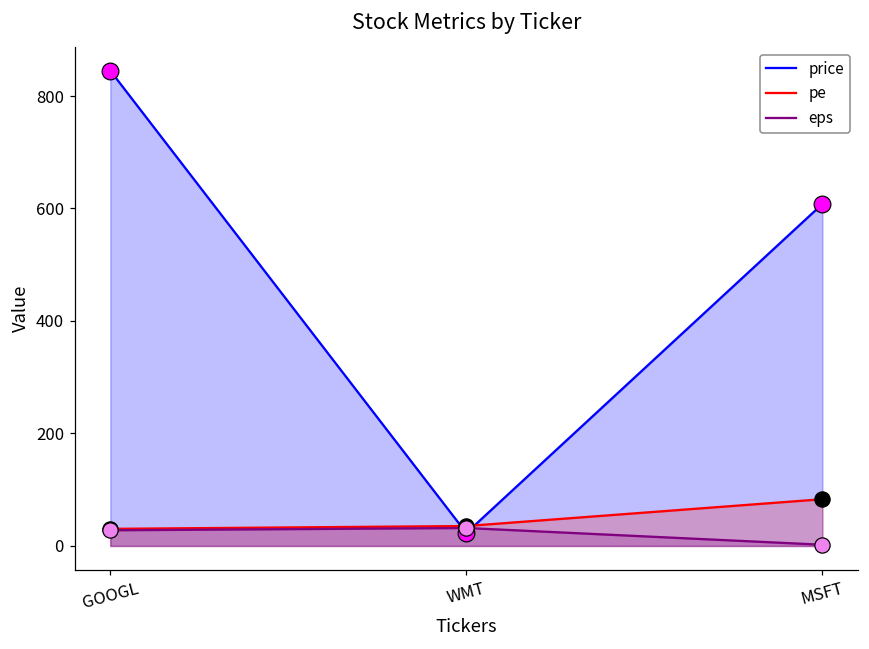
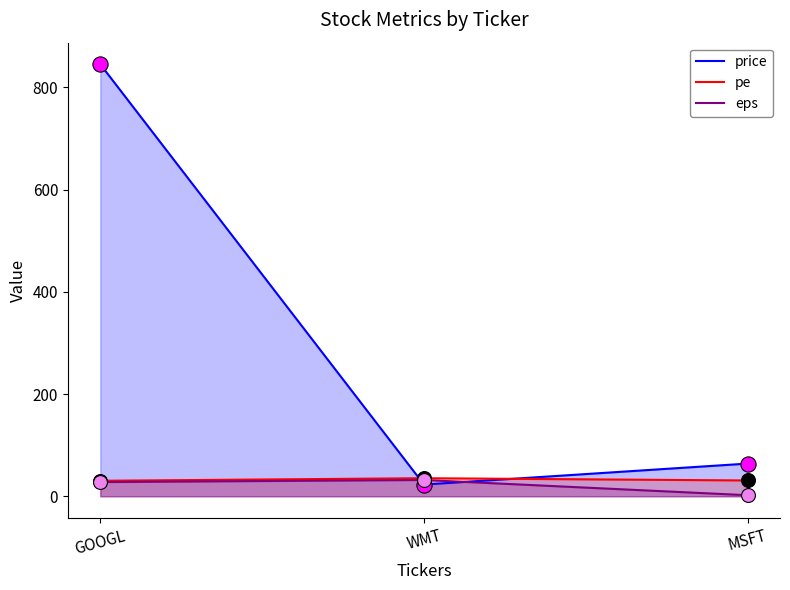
price, MSFT: 610 -> 60
pe, MSFT: 80 -> 30
